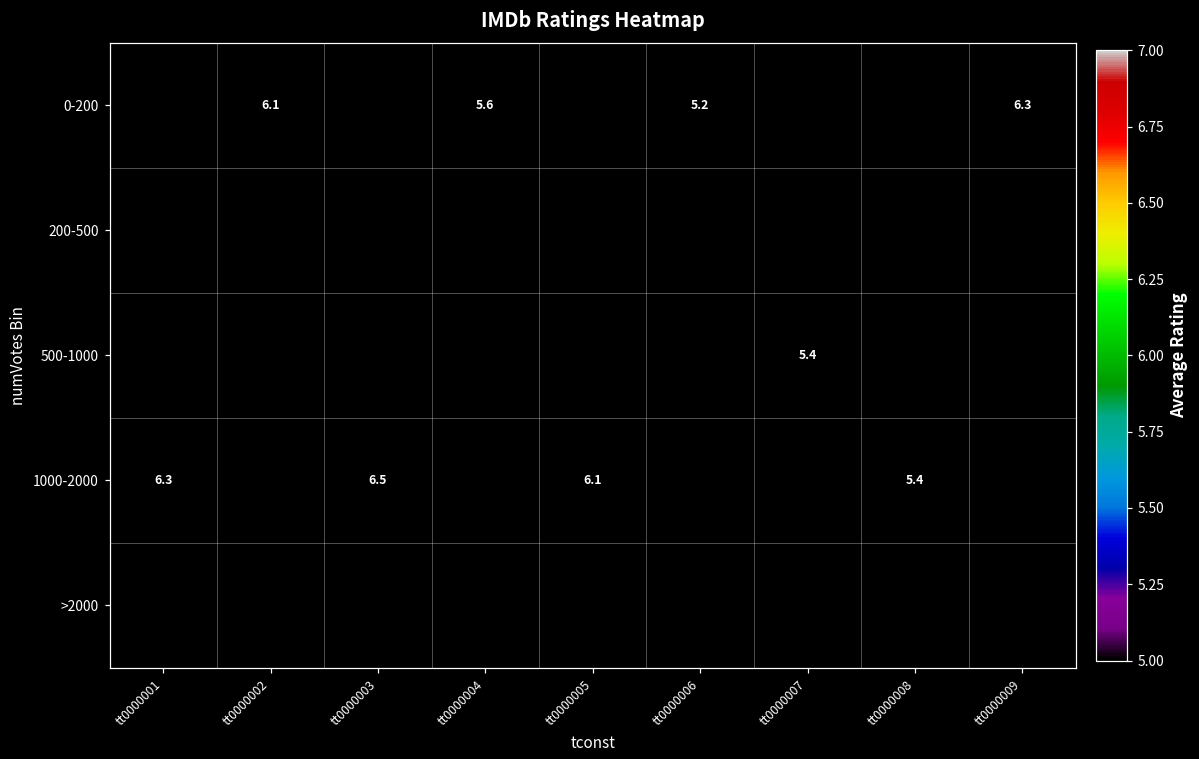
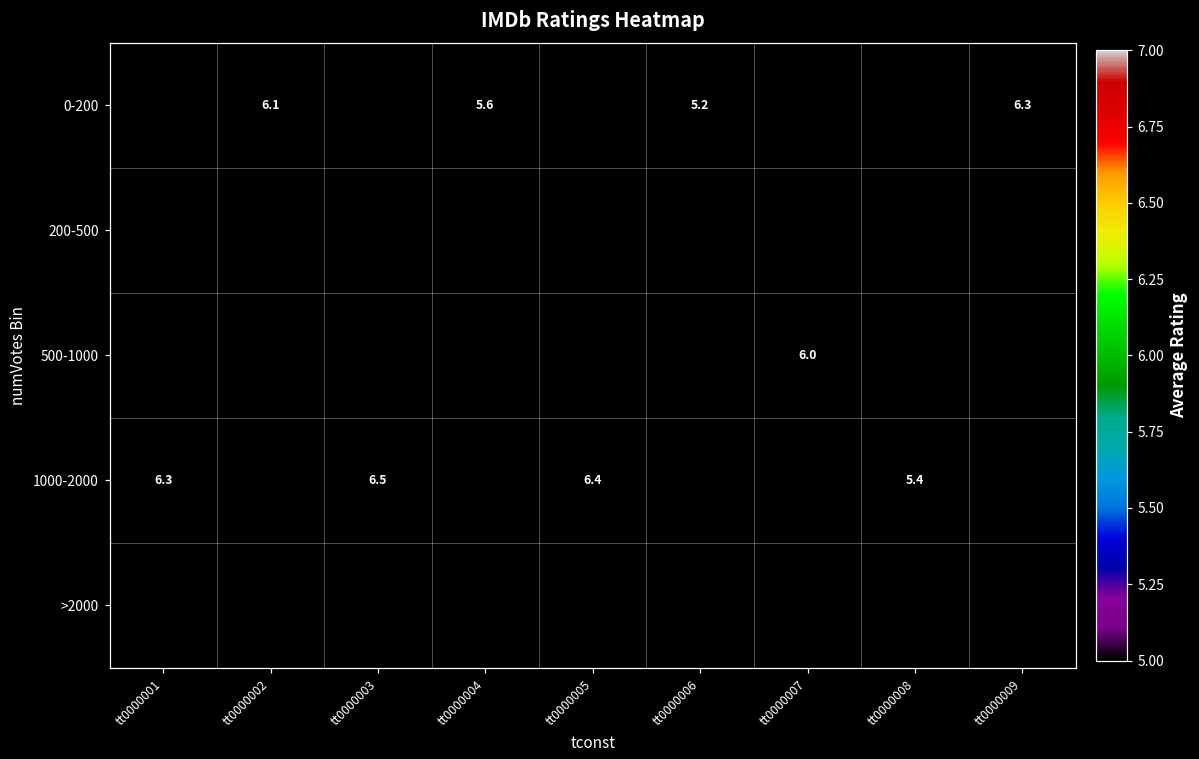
500-1000, tt0000007: 5.4 -> 6.0
1000-2000, tt0000005: 6.1 -> 6.4
